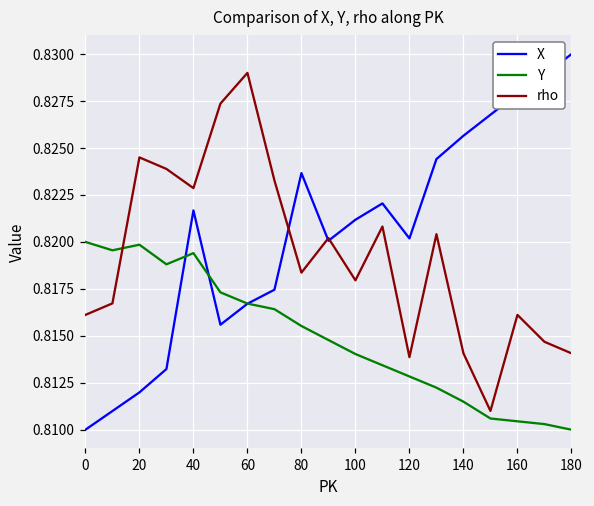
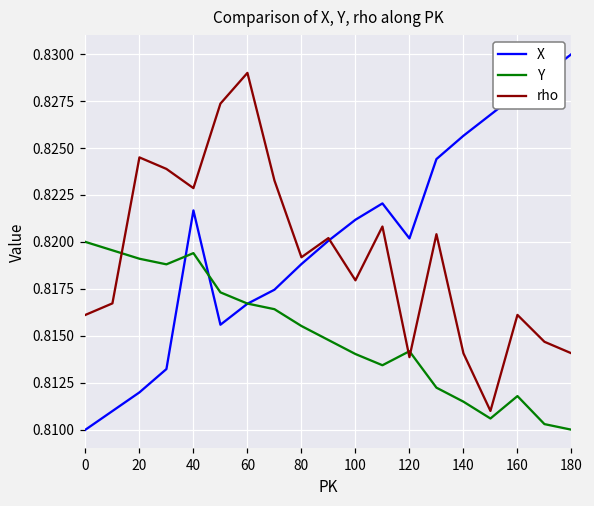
Y, 20: 0.8199 -> 0.8191
X, 80: 0.8237 -> 0.8188
rho, 80: 0.8184 -> 0.8192
Y, 120: 0.8128 -> 0.8142
Y, 160: 0.8104 -> 0.8118
